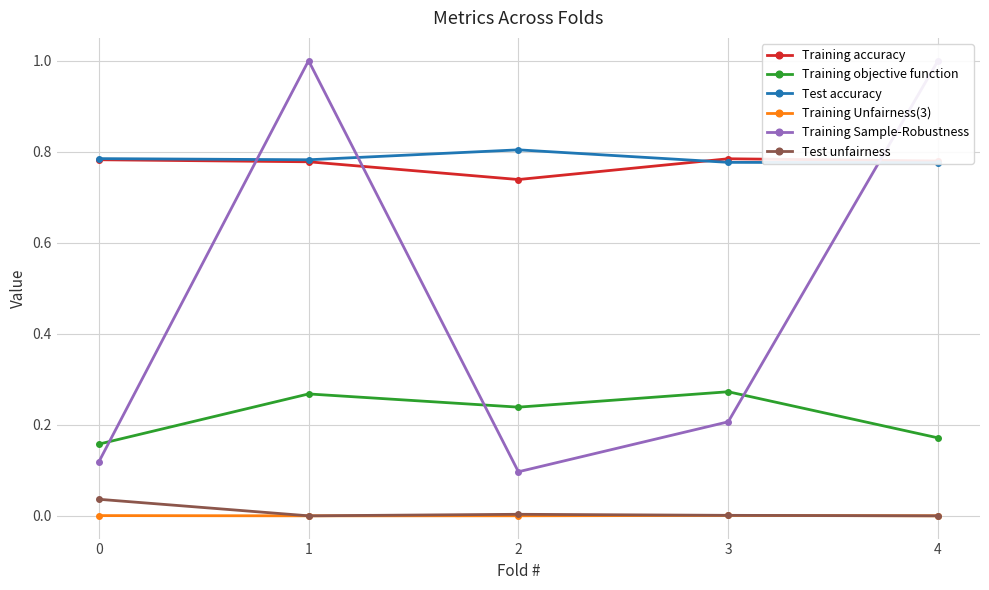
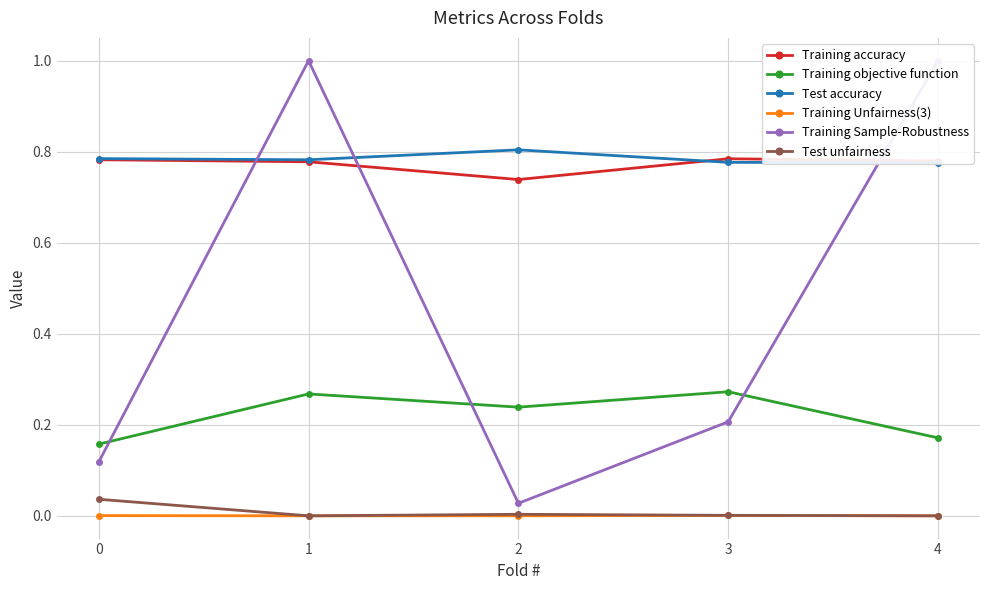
Training Sample-Robustness, 2: 0.10 -> 0.03
